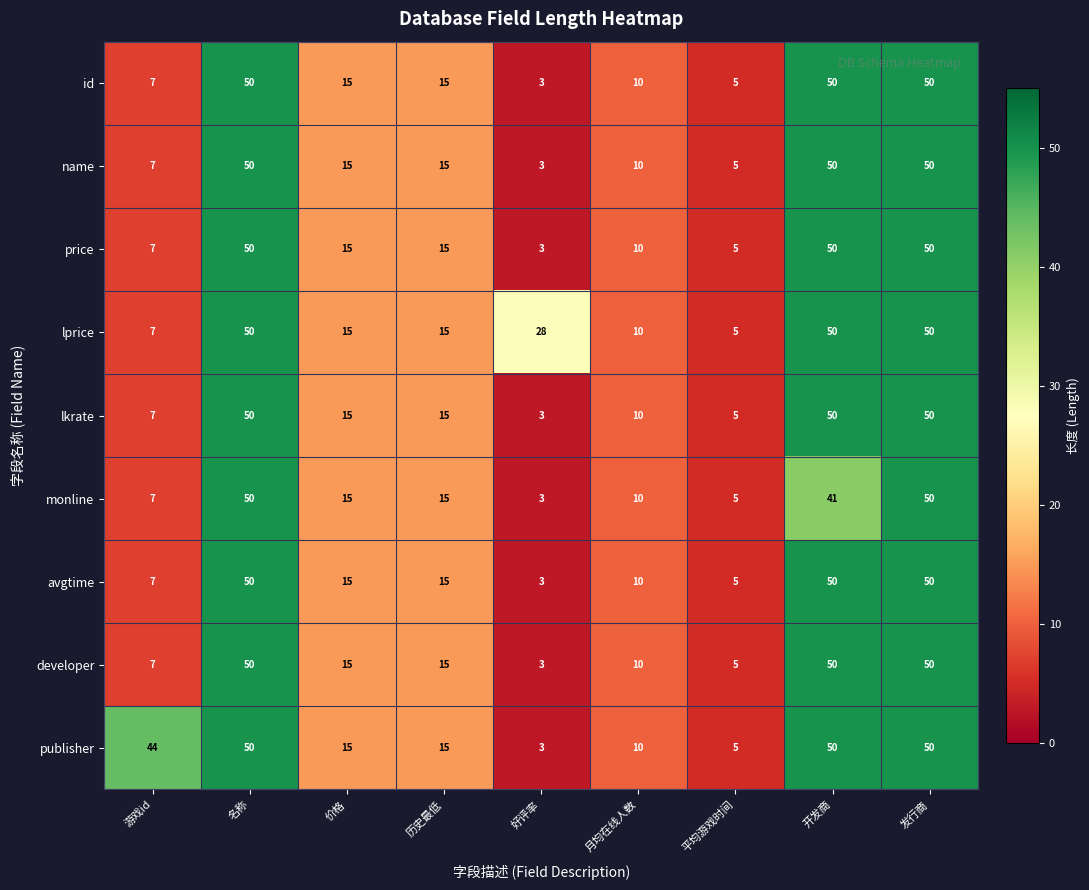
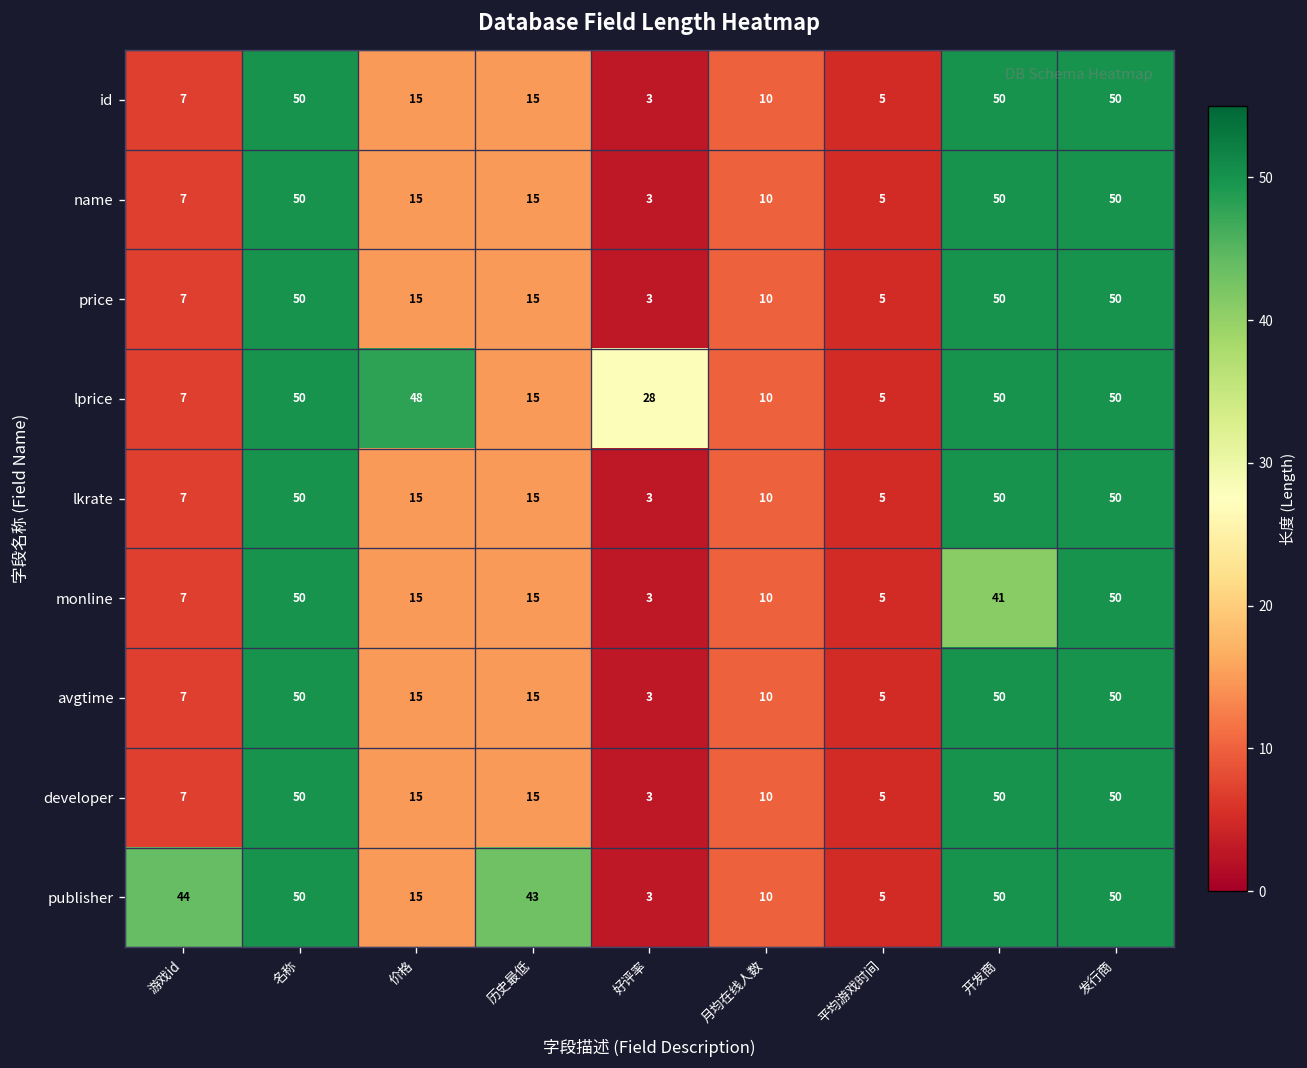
lprice, 价格: 15 -> 48
publisher, 历史最低: 15 -> 43
